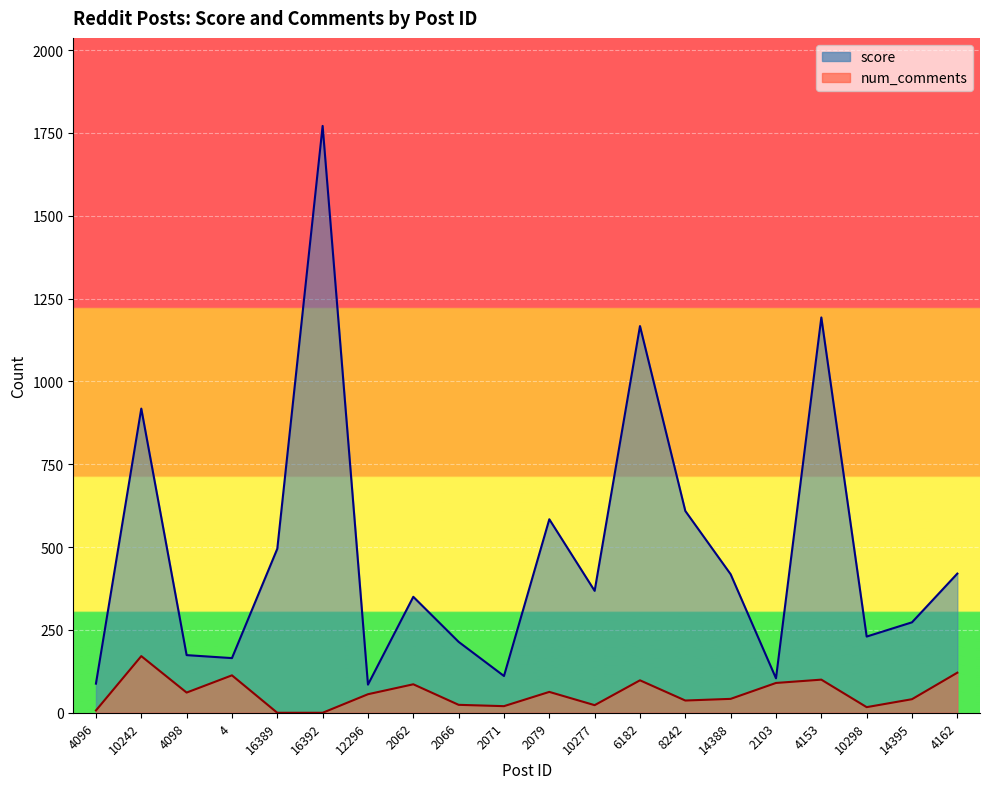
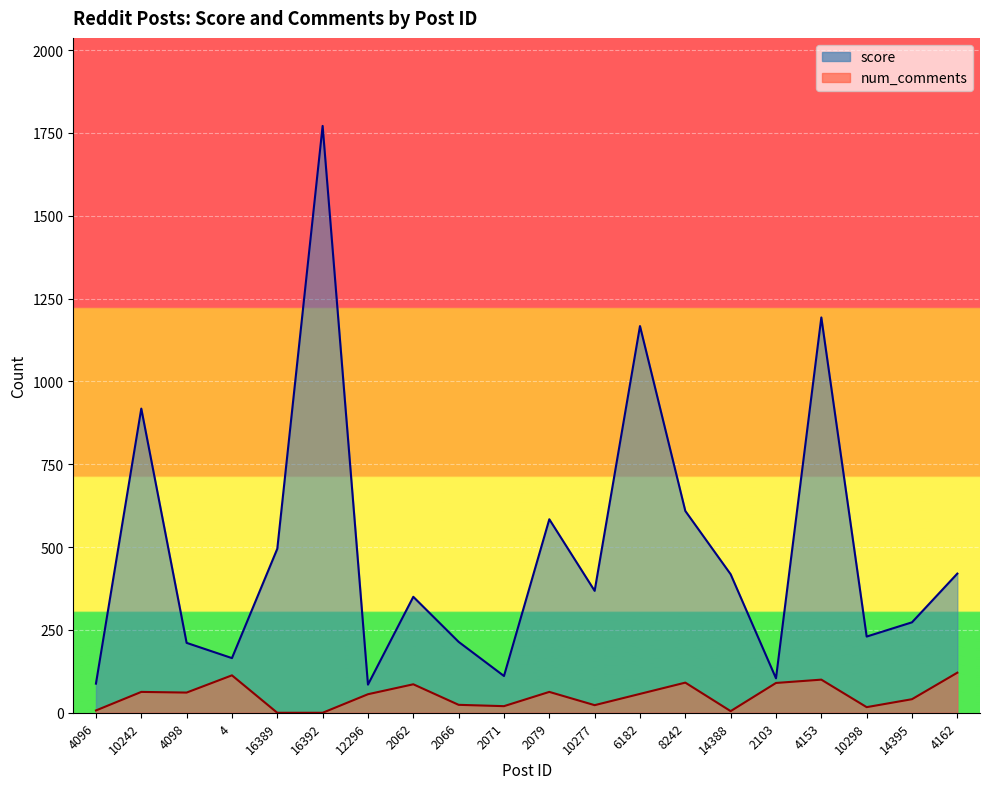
num_comments, 10242: 170 -> 60
score, 4098: 170 -> 210
num_comments, 6182: 100 -> 60
num_comments, 8242: 40 -> 90
num_comments, 14388: 40 -> 10
